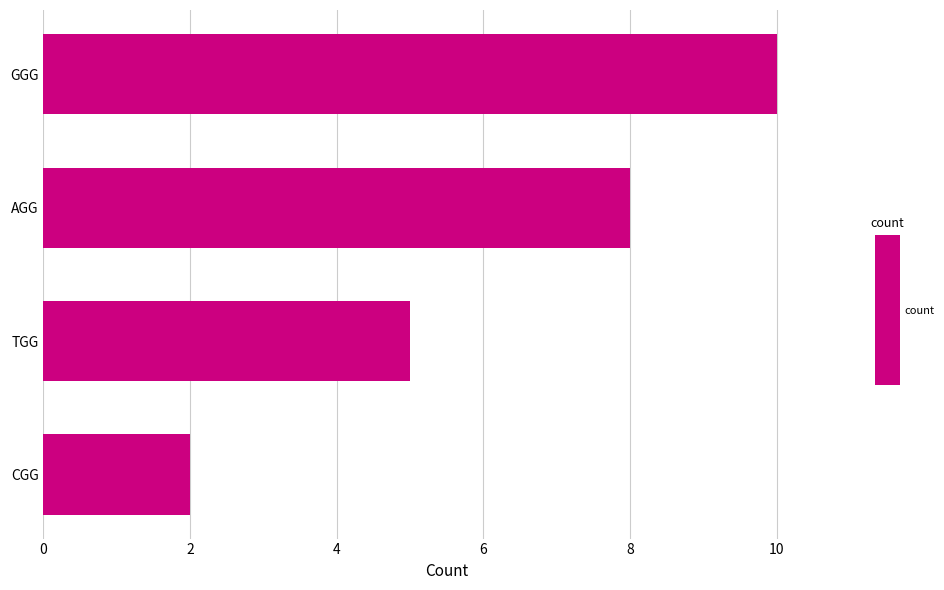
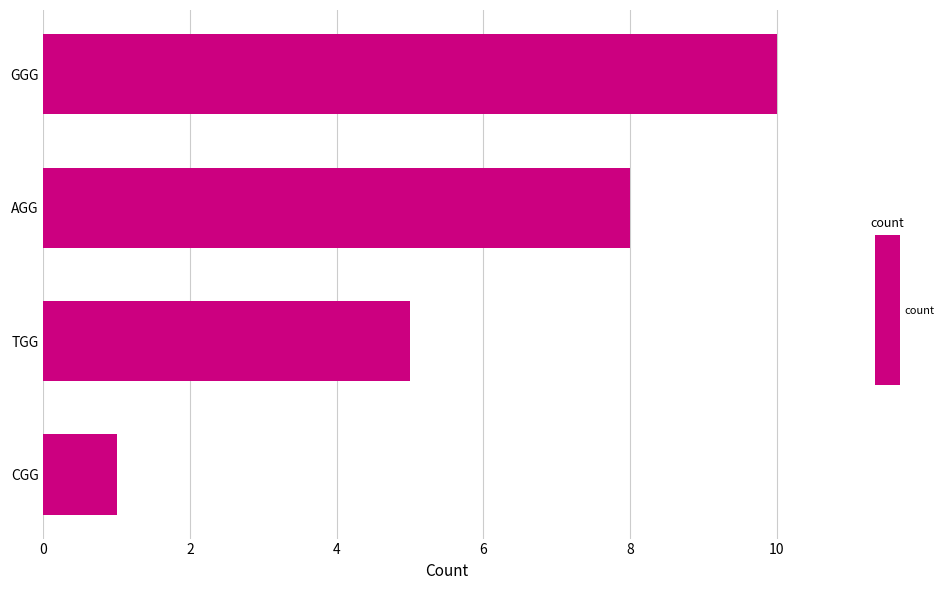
CGG: 2 -> 1
